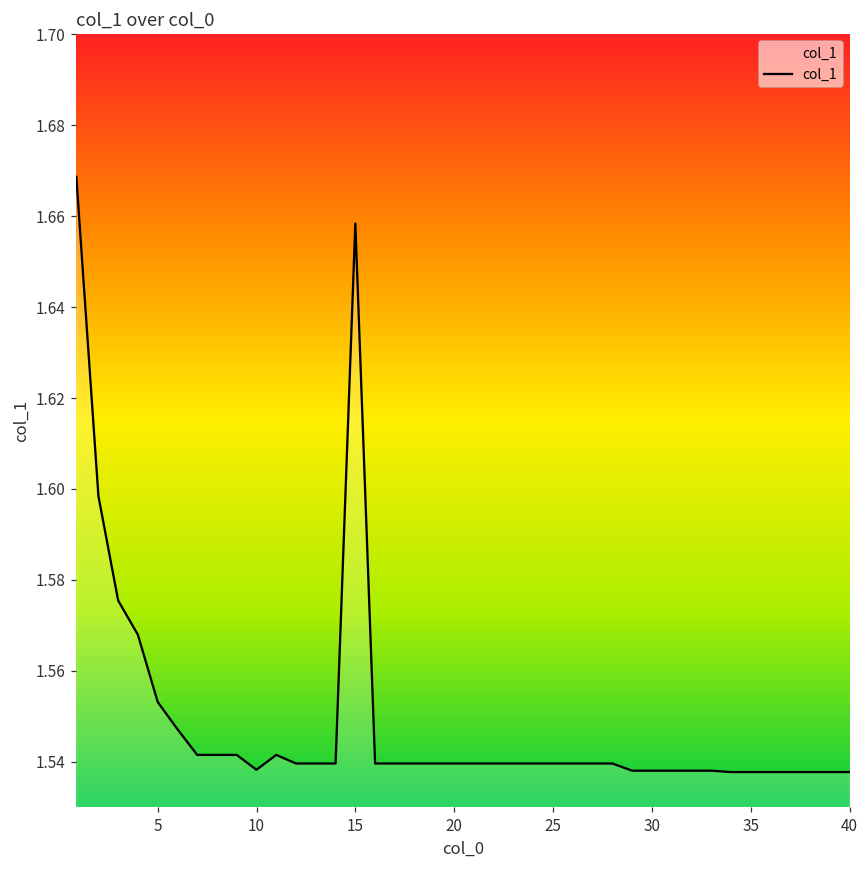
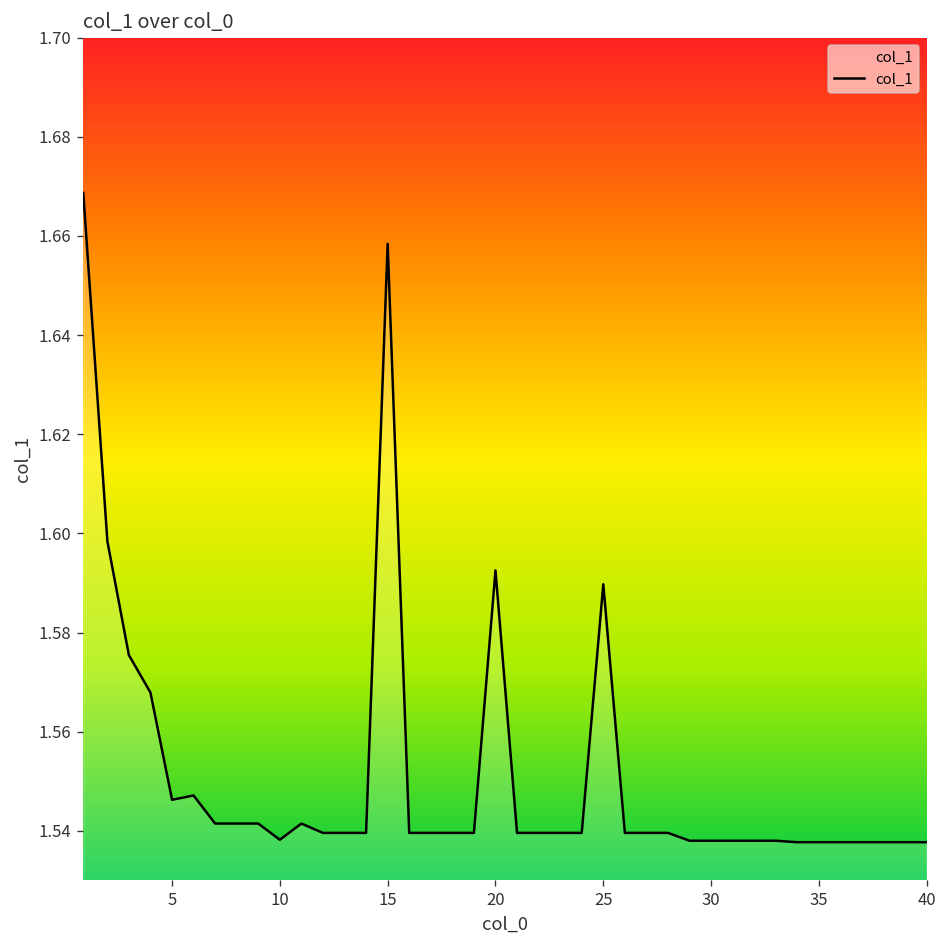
5: 1.553 -> 1.546
20: 1.540 -> 1.593
25: 1.540 -> 1.590
